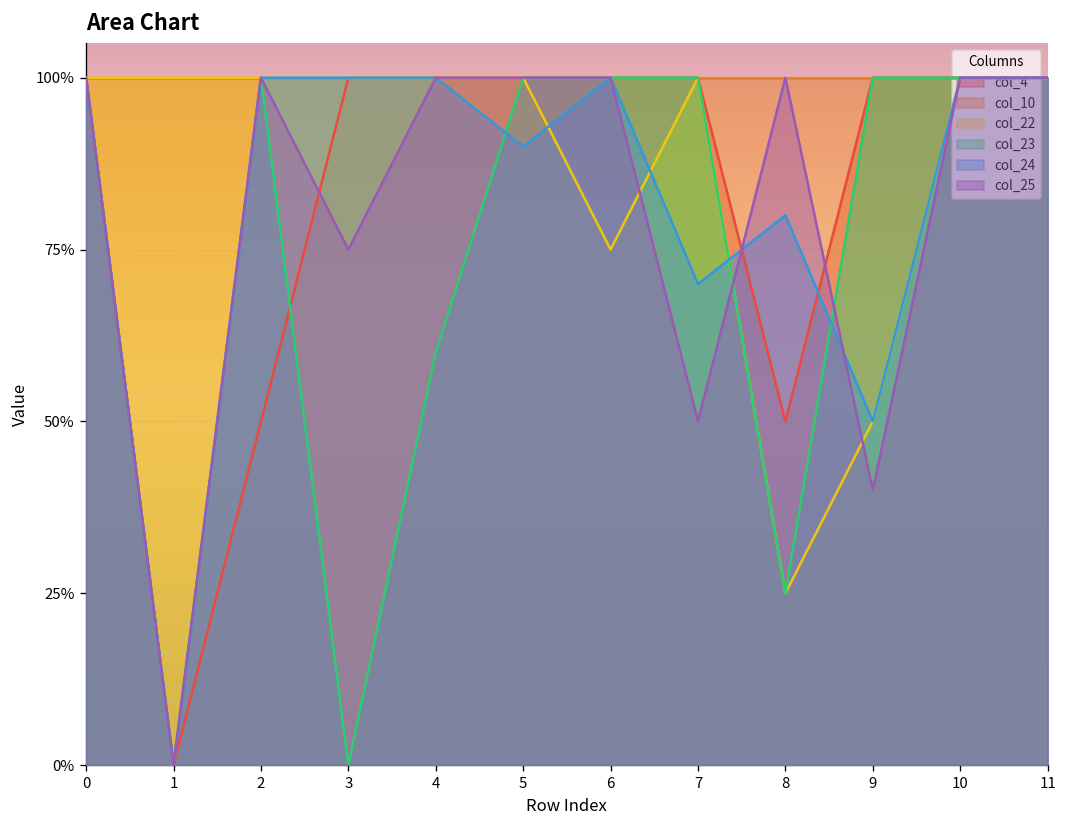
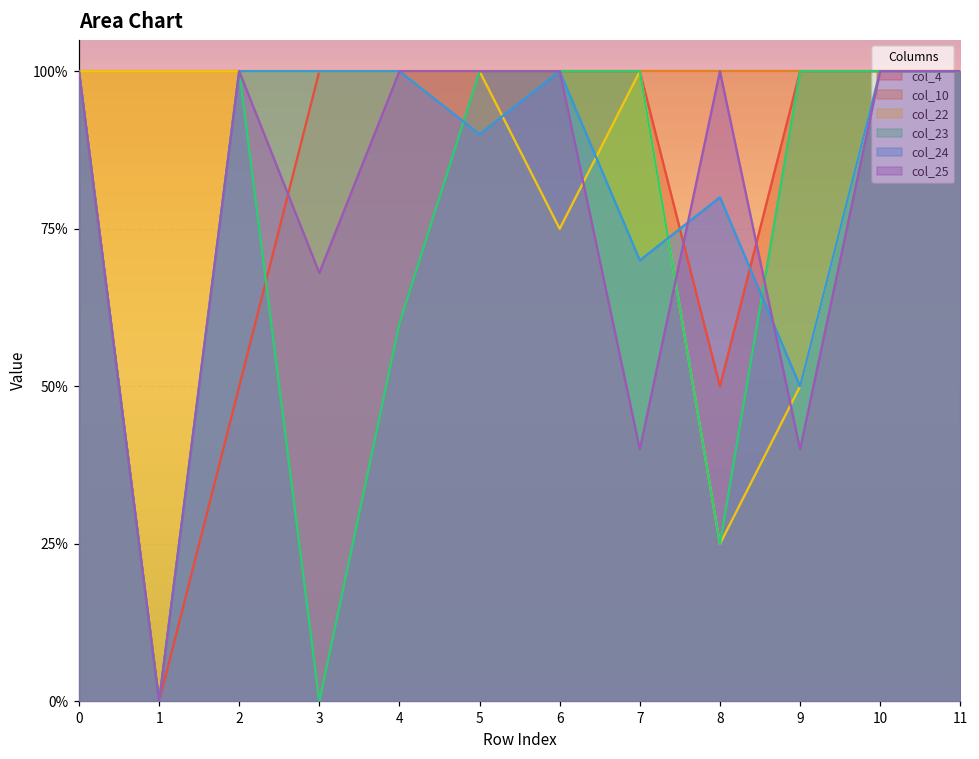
col_25, 3: 75% -> 68%
col_25, 7: 50% -> 40%
